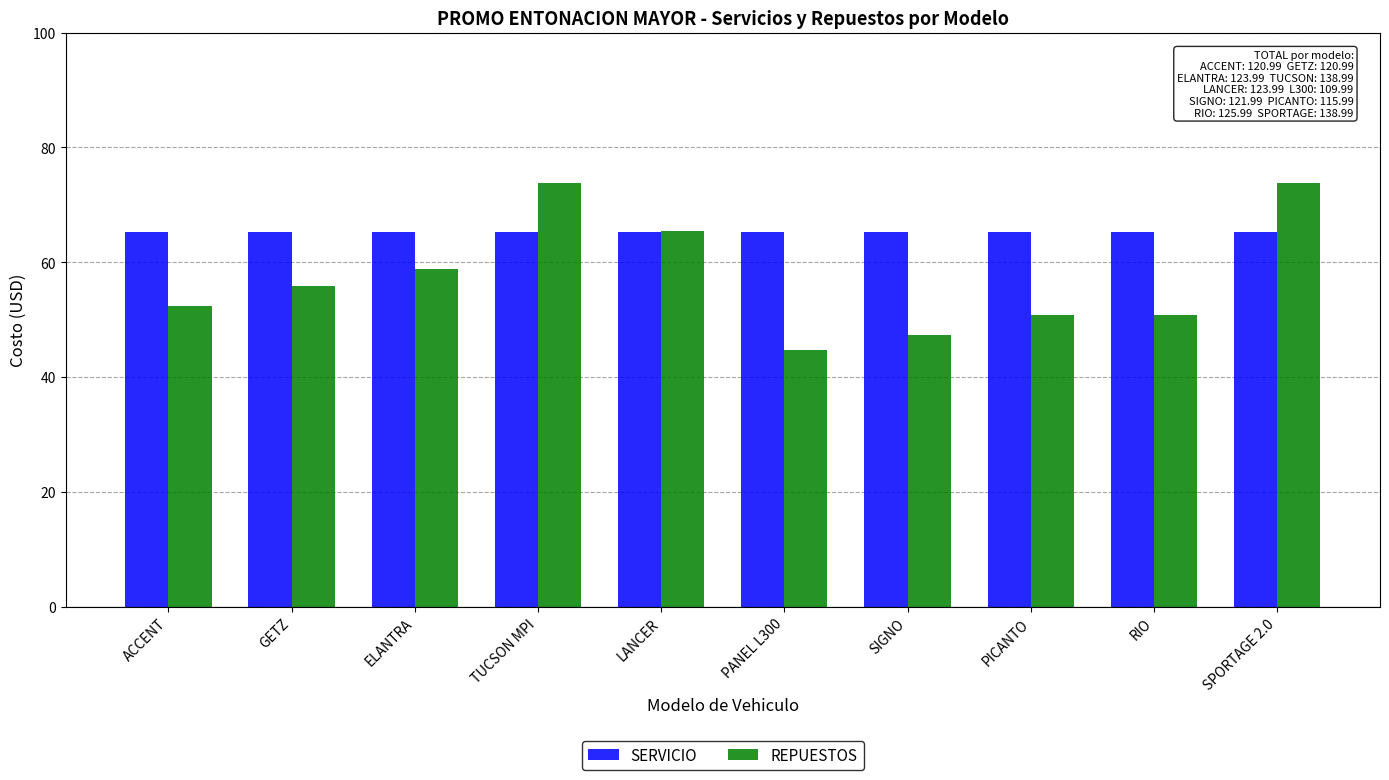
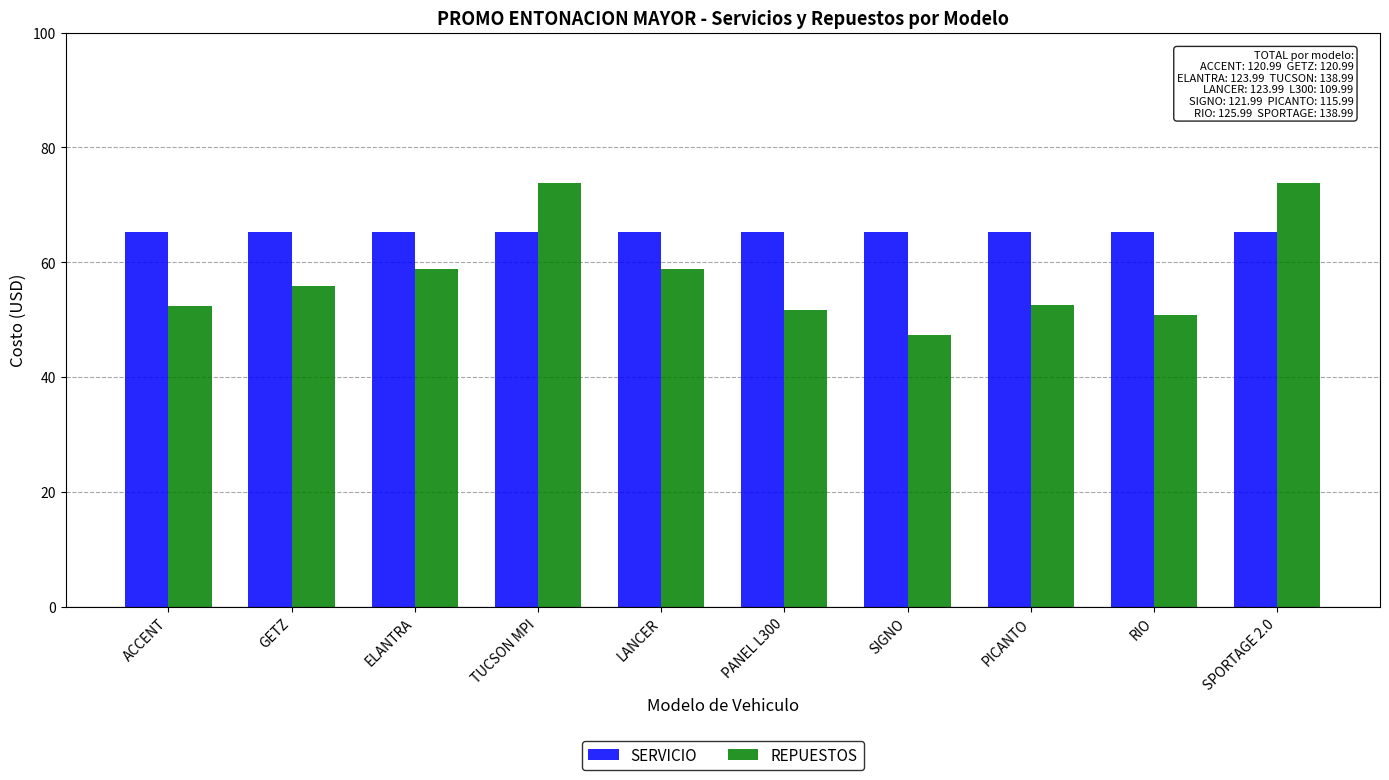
REPUESTOS, LANCER: 66 -> 59
REPUESTOS, PANEL L300: 45 -> 52
REPUESTOS, PICANTO: 51 -> 53
